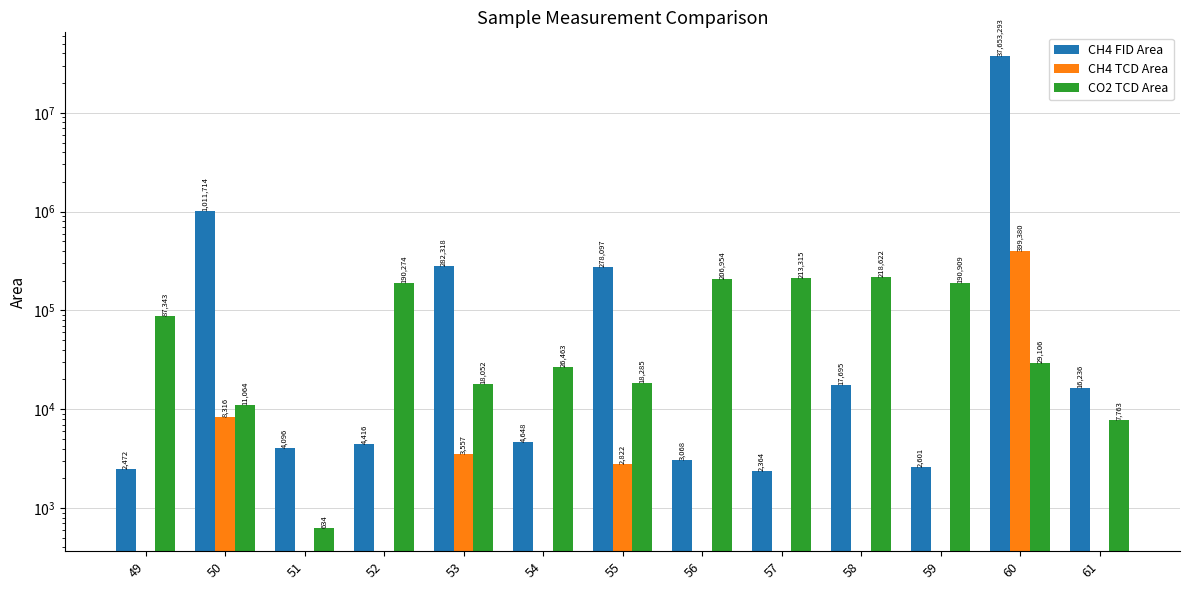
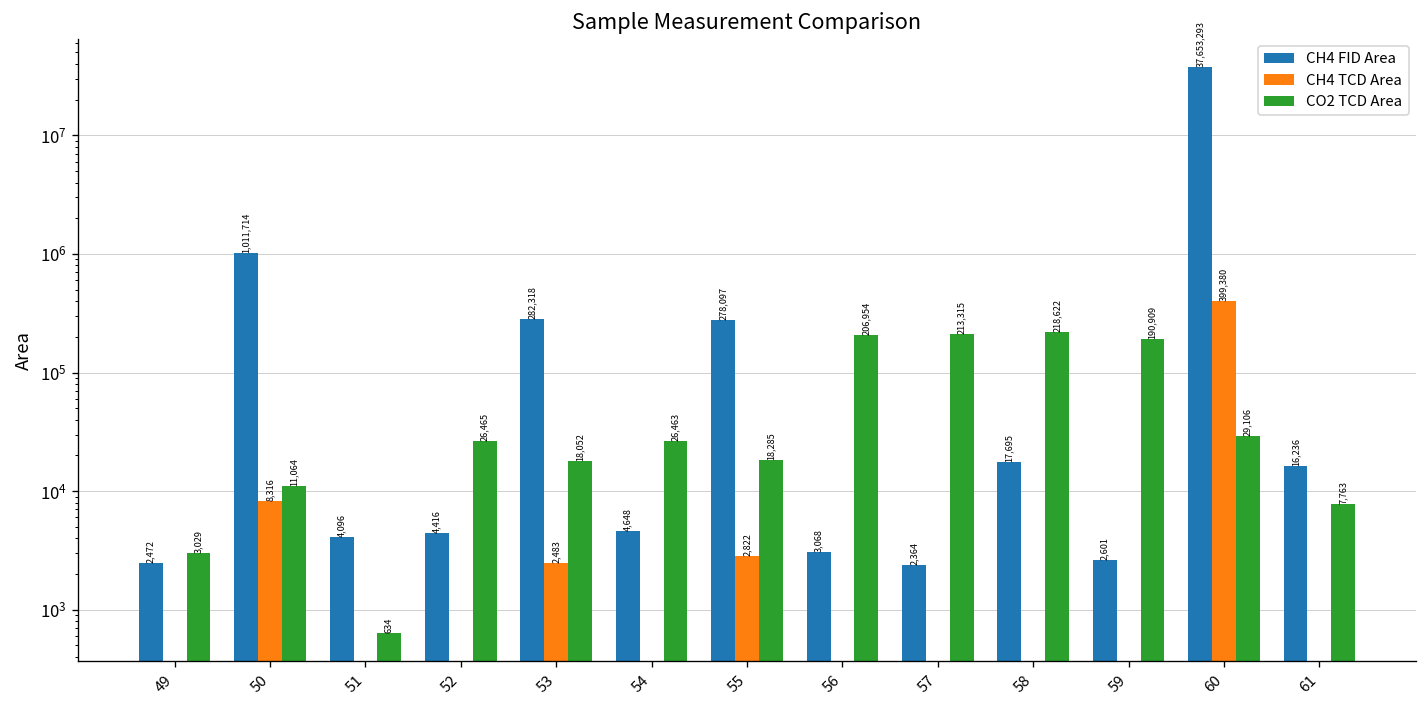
CO2 TCD Area, 49: 87,343 -> 3,029
CO2 TCD Area, 52: 190,274 -> 26,465
CH4 TCD Area, 53: 3,557 -> 2,483
